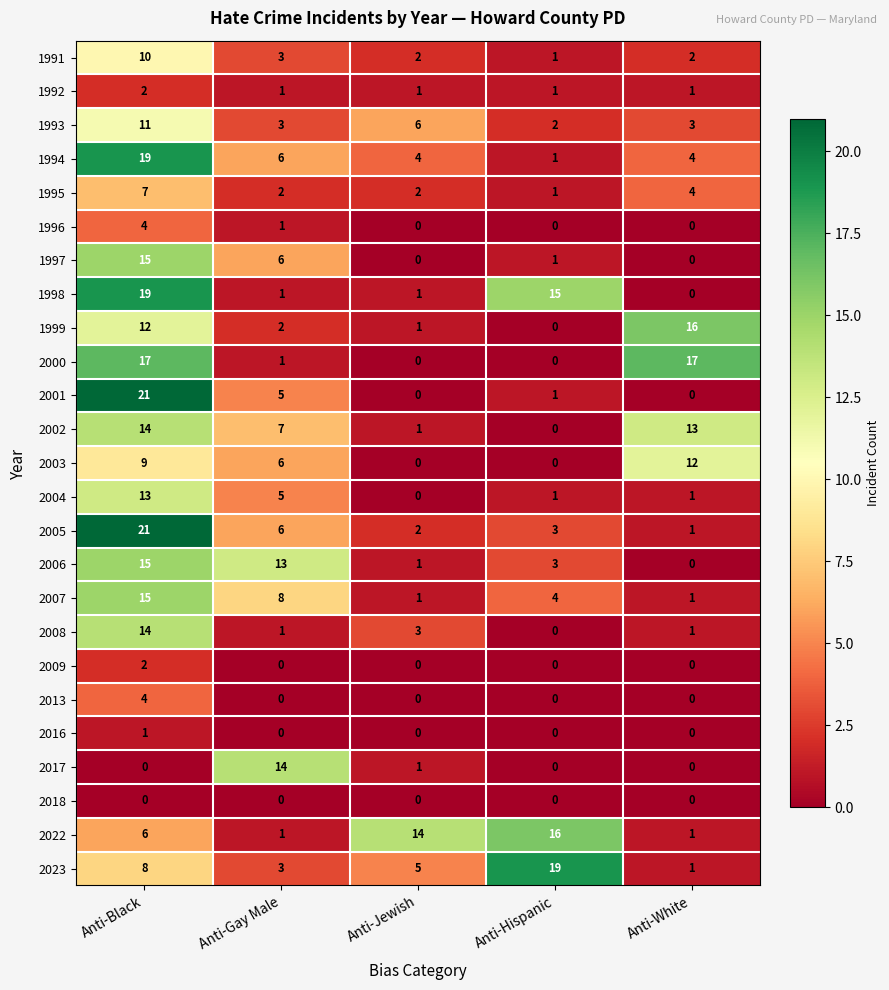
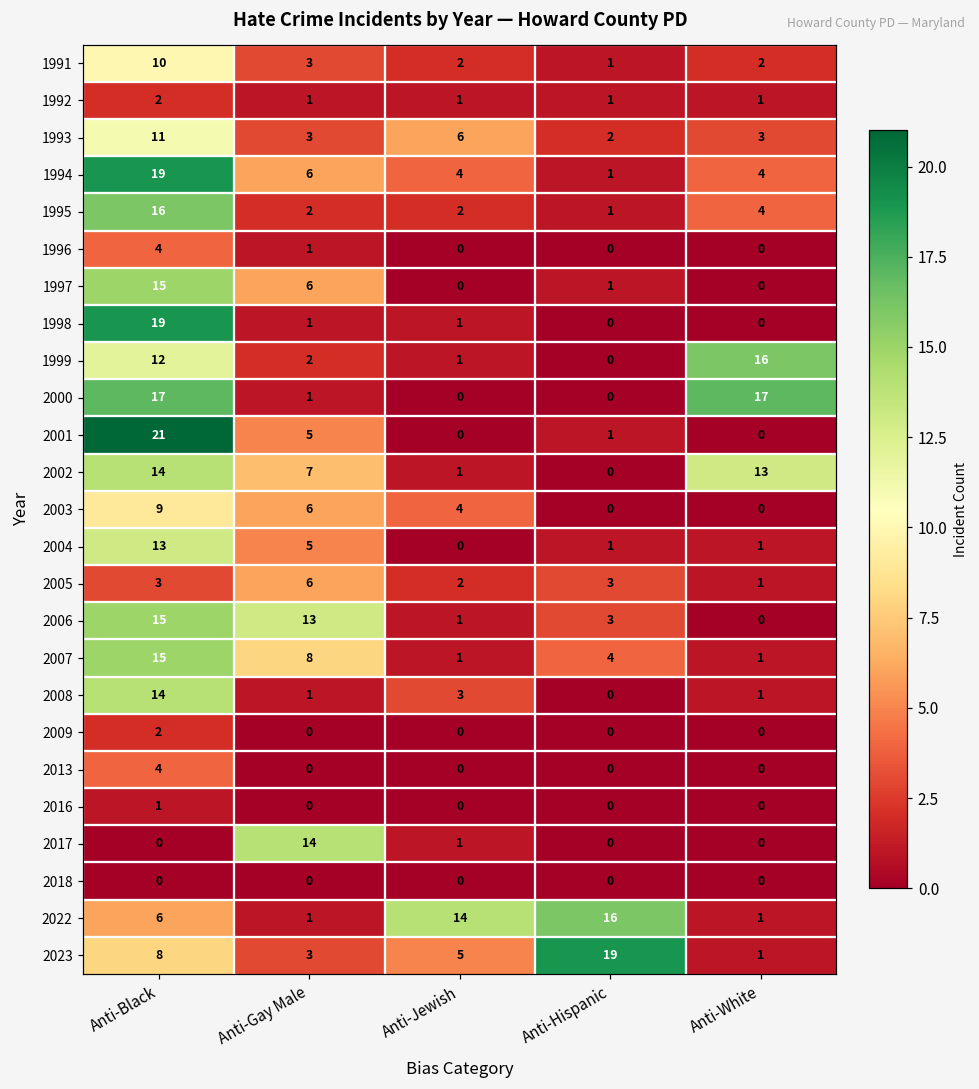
1995, Anti-Black: 7 -> 16
1998, Anti-Hispanic: 15 -> 0
2003, Anti-Jewish: 0 -> 4
2003, Anti-White: 12 -> 0
2005, Anti-Black: 21 -> 3
